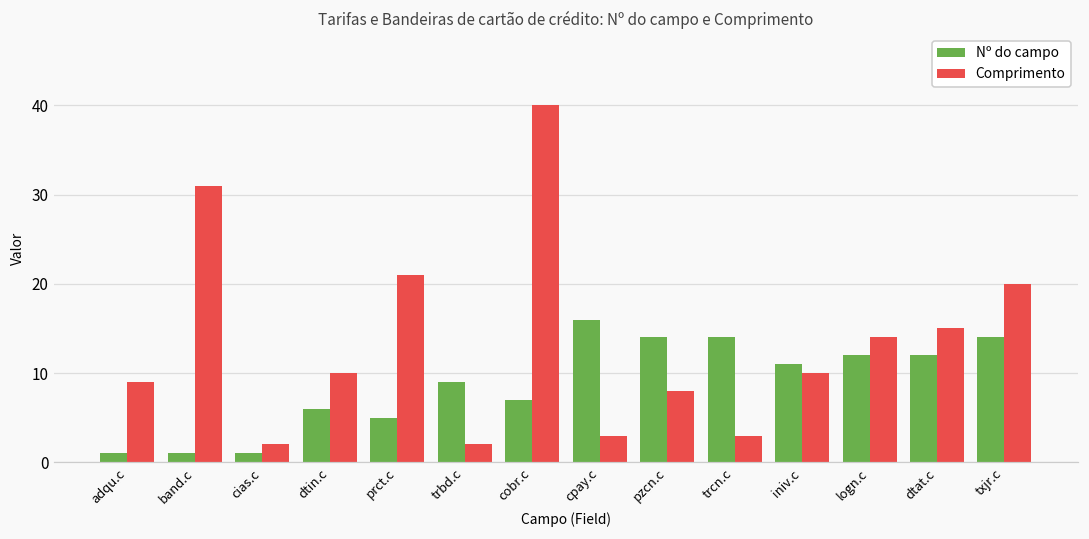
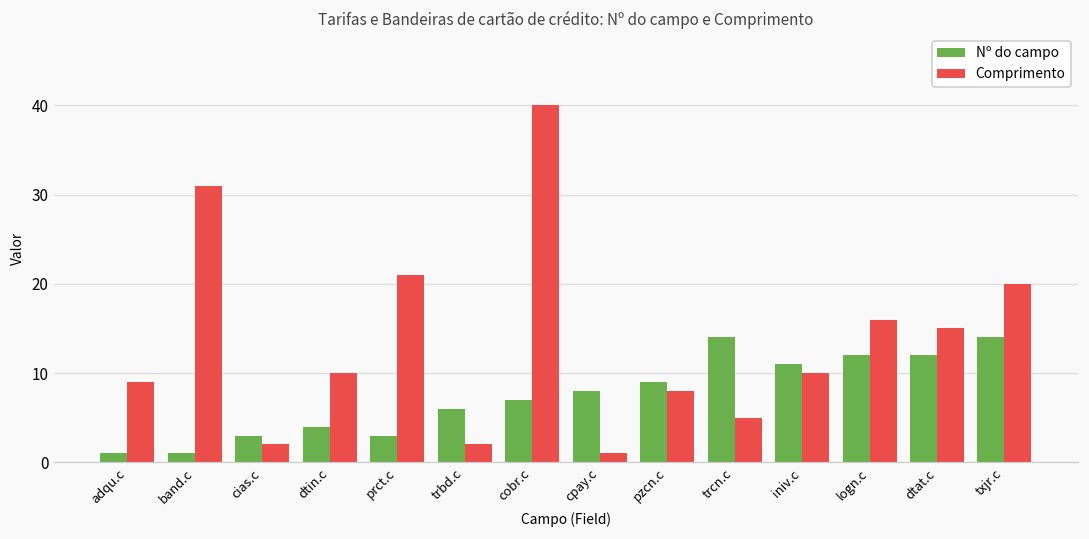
Nº do campo, cias.c: 1 -> 3
Nº do campo, dtin.c: 6 -> 4
Nº do campo, prct.c: 5 -> 3
Nº do campo, trbd.c: 9 -> 6
Nº do campo, cpay.c: 16 -> 8
Comprimento, cpay.c: 3 -> 1
Nº do campo, pzcn.c: 14 -> 9
Comprimento, trcn.c: 3 -> 5
Comprimento, logn.c: 14 -> 16
